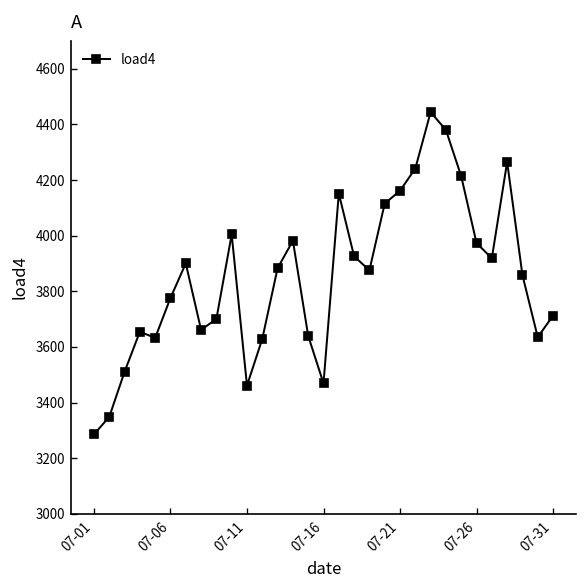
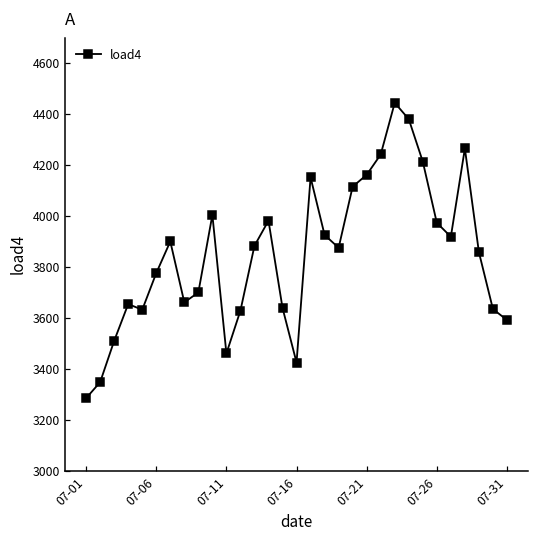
07-16: 3470 -> 3430
07-31: 3710 -> 3590
